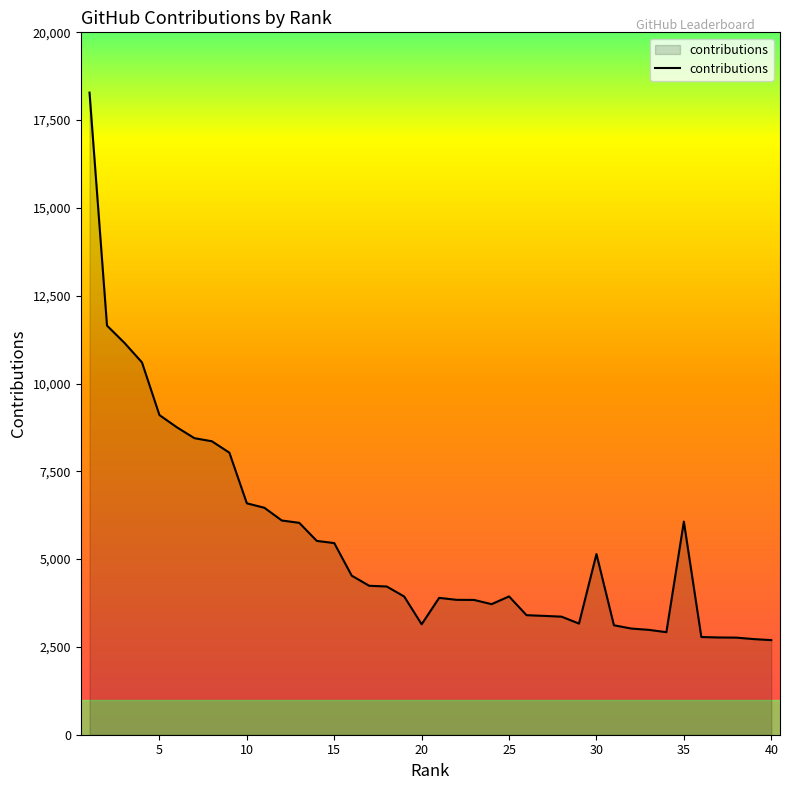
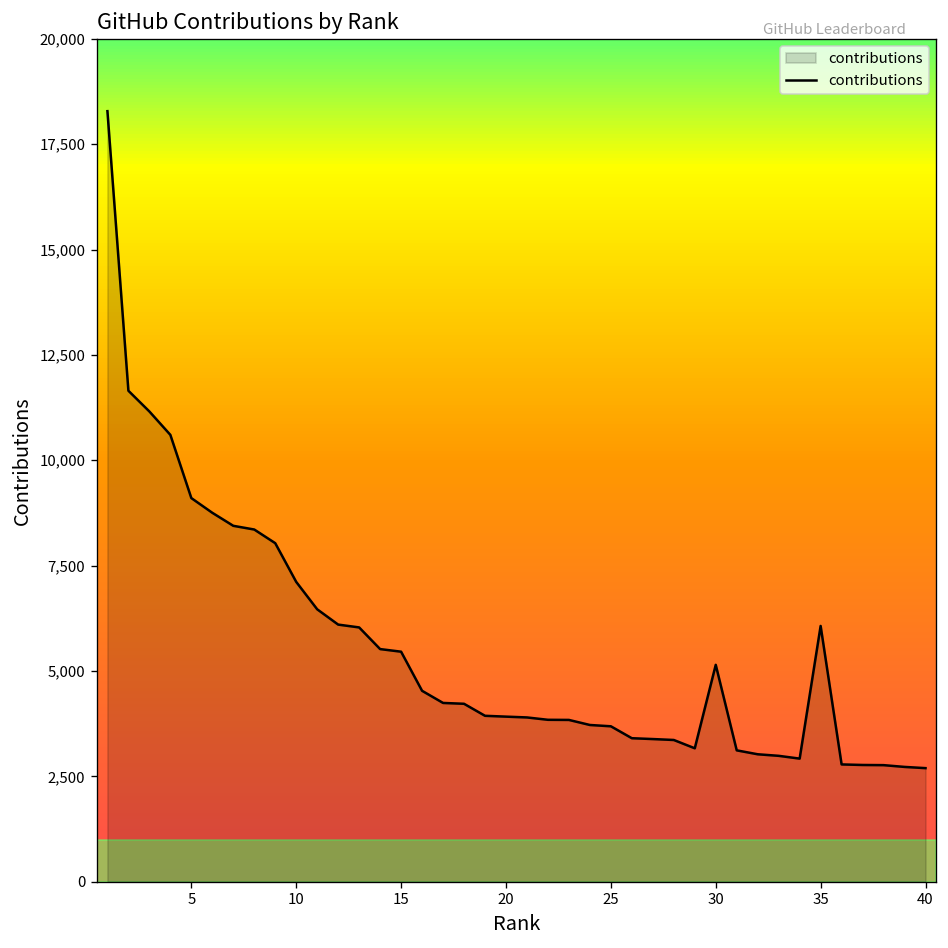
10: 6,600 -> 7,100
20: 3,100 -> 3,900
25: 3,900 -> 3,700
